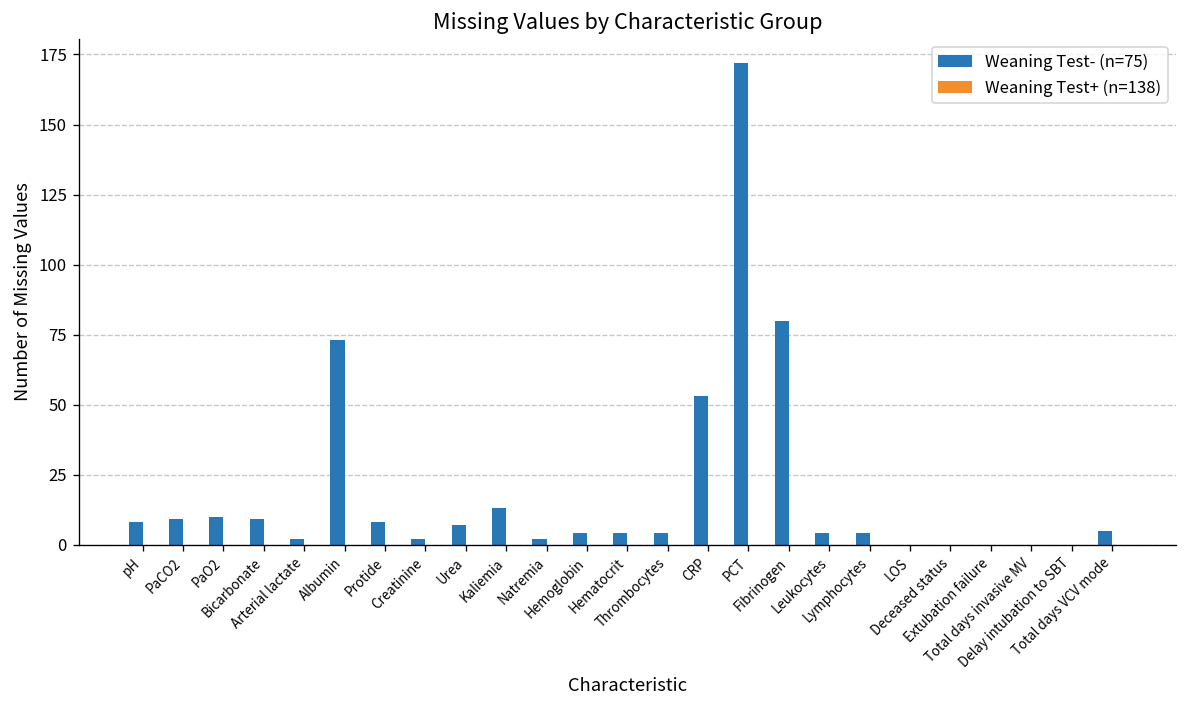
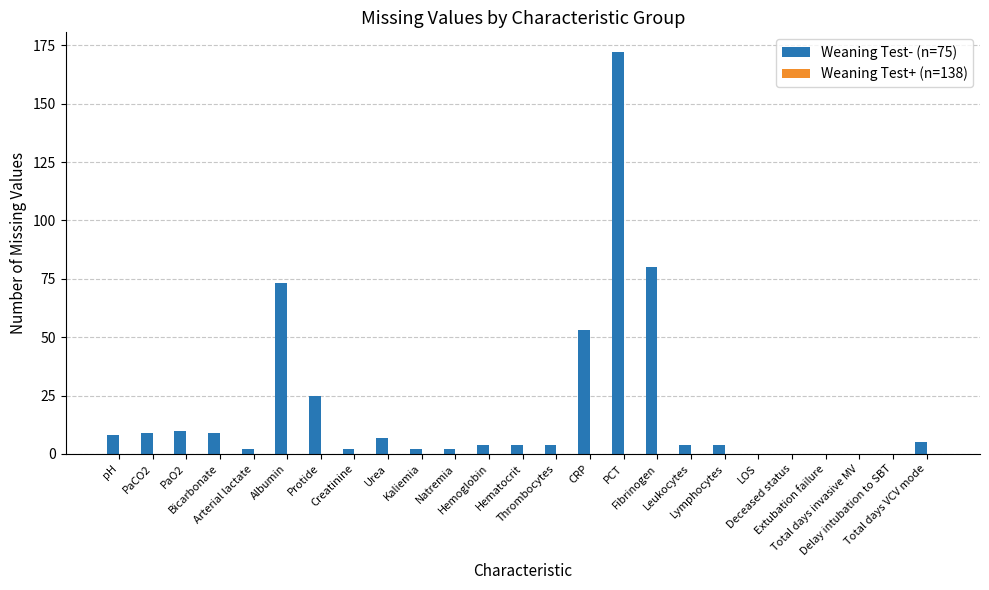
Weaning Test- (n=75), Protide: 8 -> 25
Weaning Test- (n=75), Kaliemia: 13 -> 2
